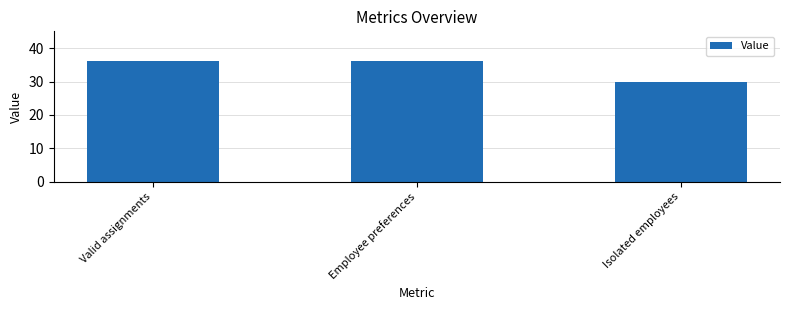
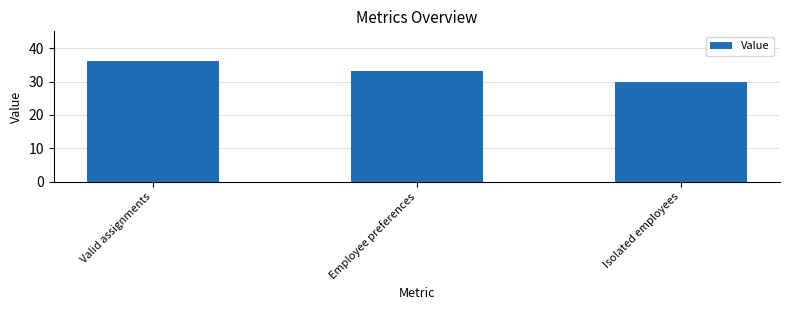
Employee preferences: 36 -> 33
